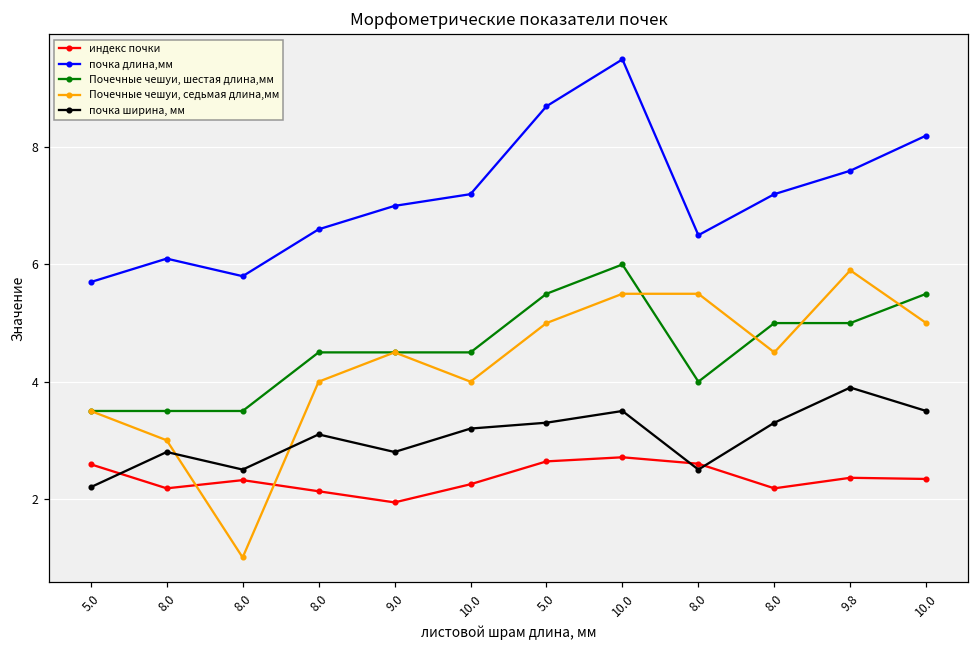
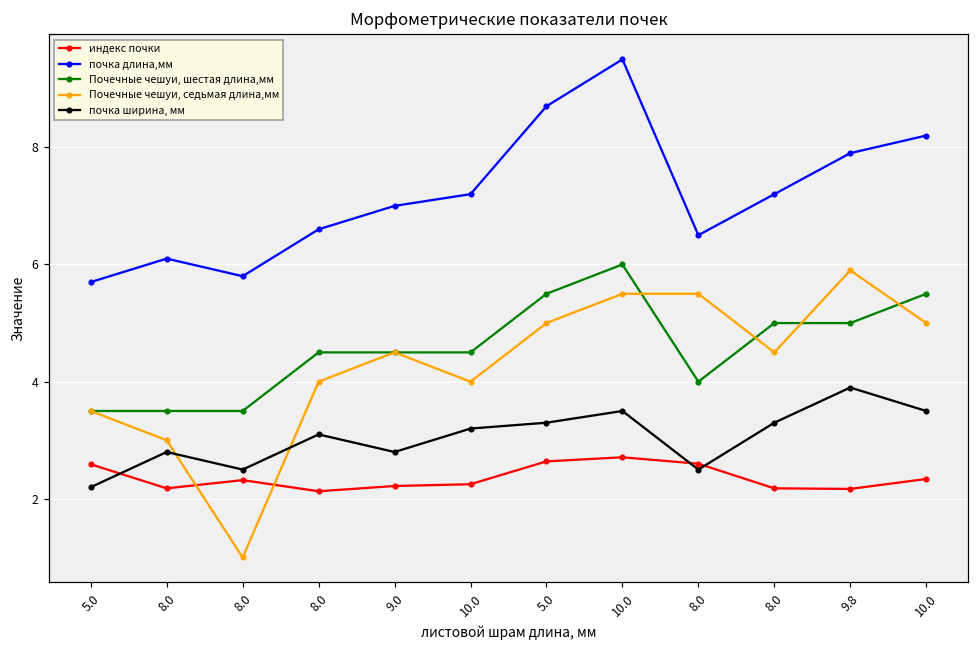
индекс почки, 9.0: 1.9 -> 2.2
индекс почки, 9.8: 2.4 -> 2.2
почка длина,мм, 9.8: 7.6 -> 7.9
